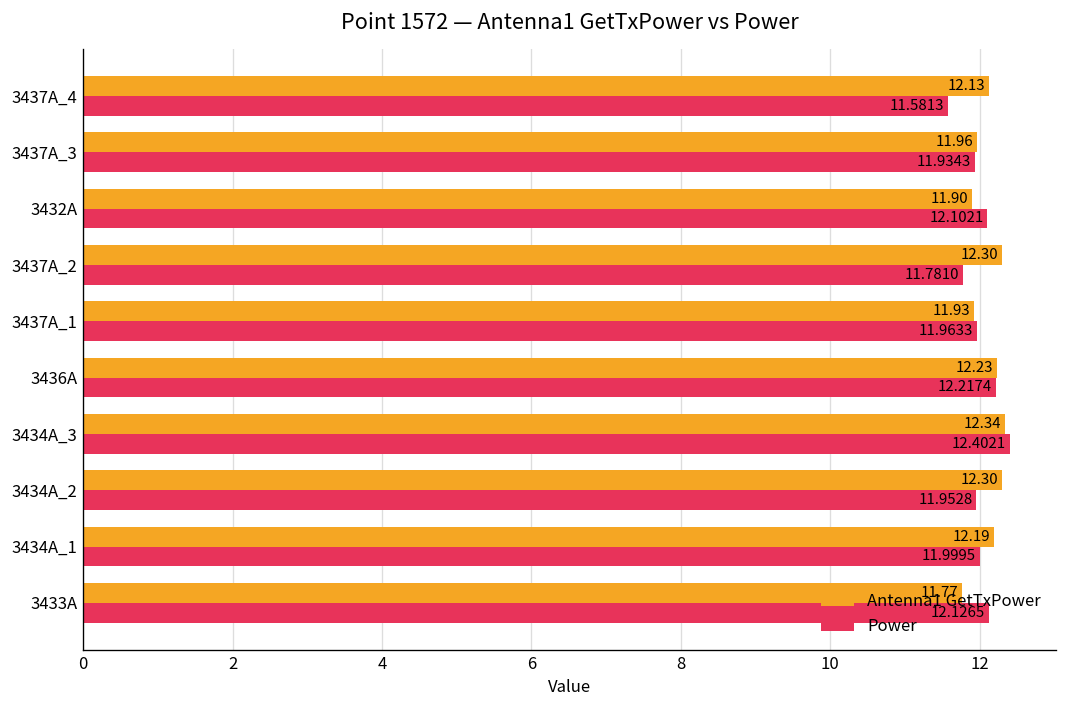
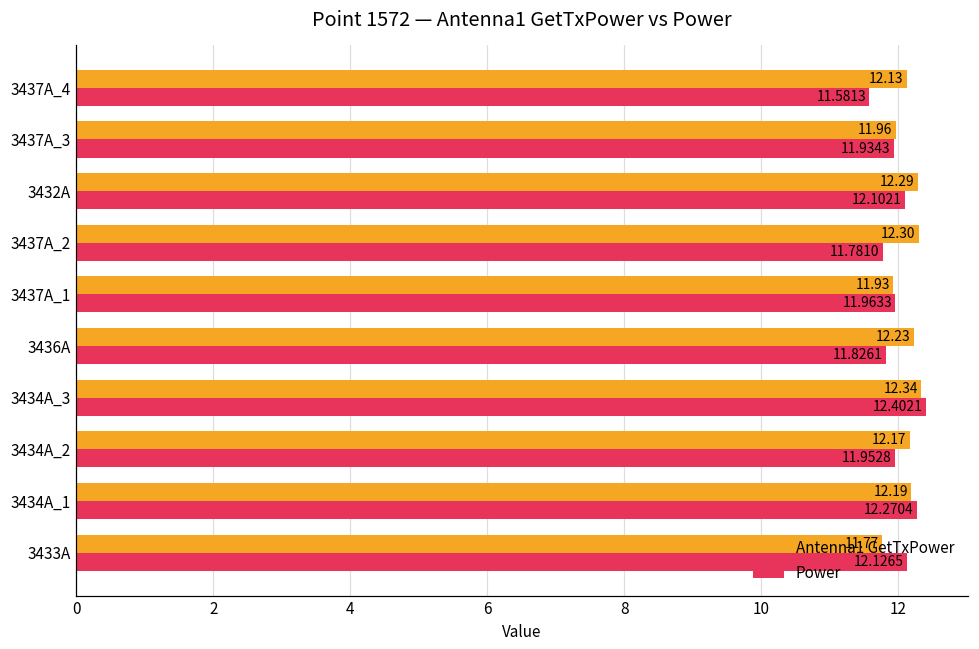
Antenna1 GetTxPower, 3432A: 11.90 -> 12.29
Power, 3436A: 12.2174 -> 11.8261
Antenna1 GetTxPower, 3434A_2: 12.30 -> 12.17
Power, 3434A_1: 11.9995 -> 12.2704
